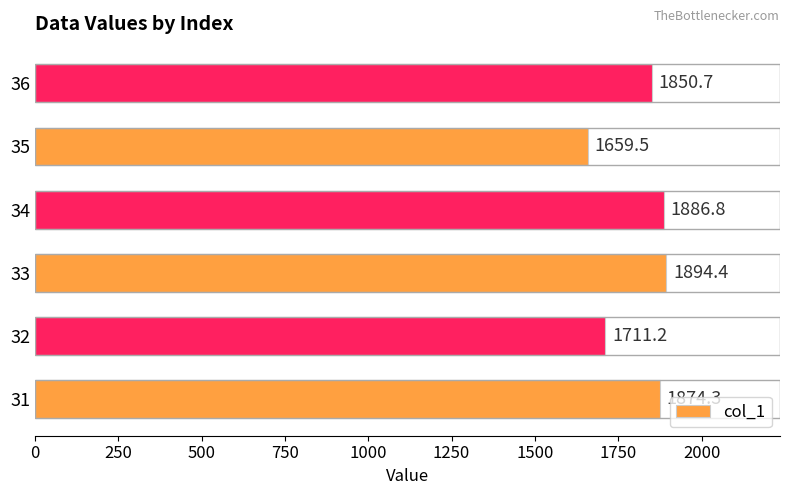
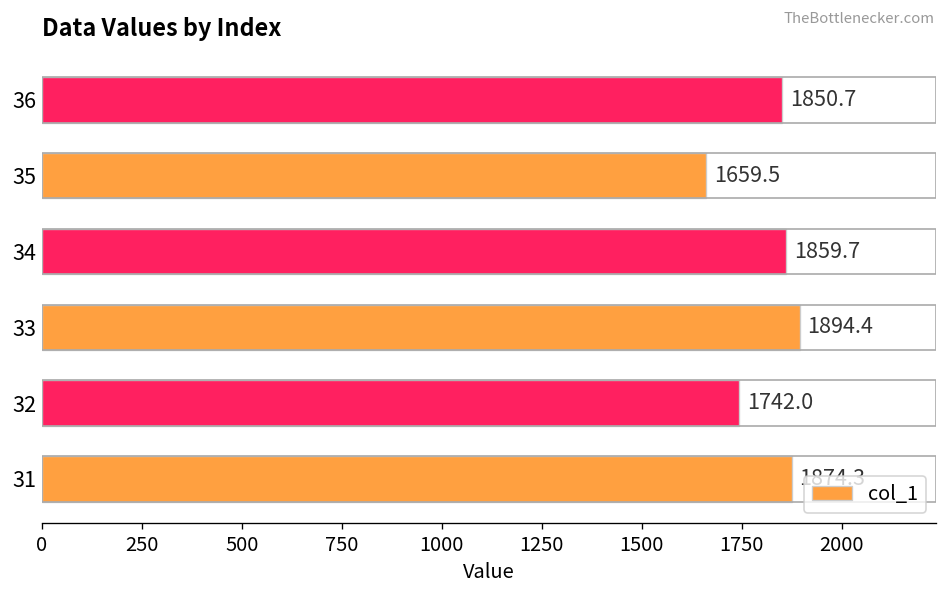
34: 1886.8 -> 1859.7
32: 1711.2 -> 1742.0
